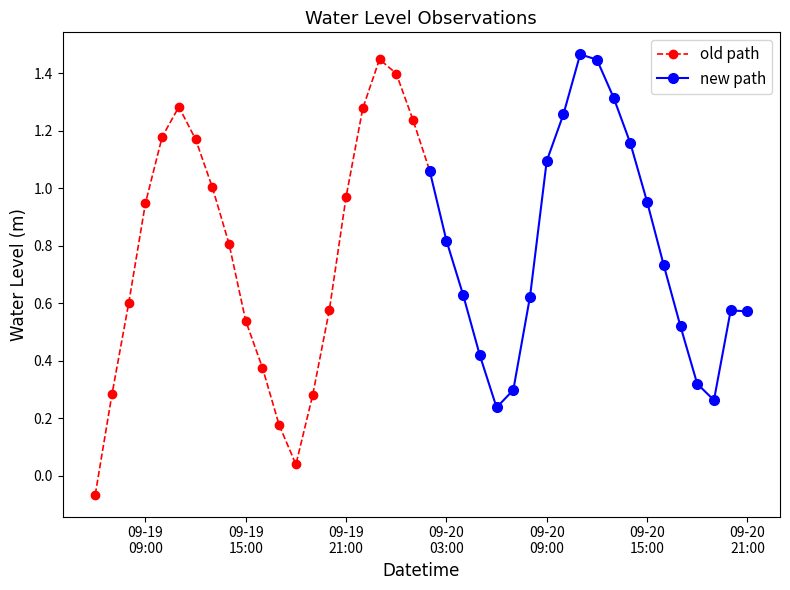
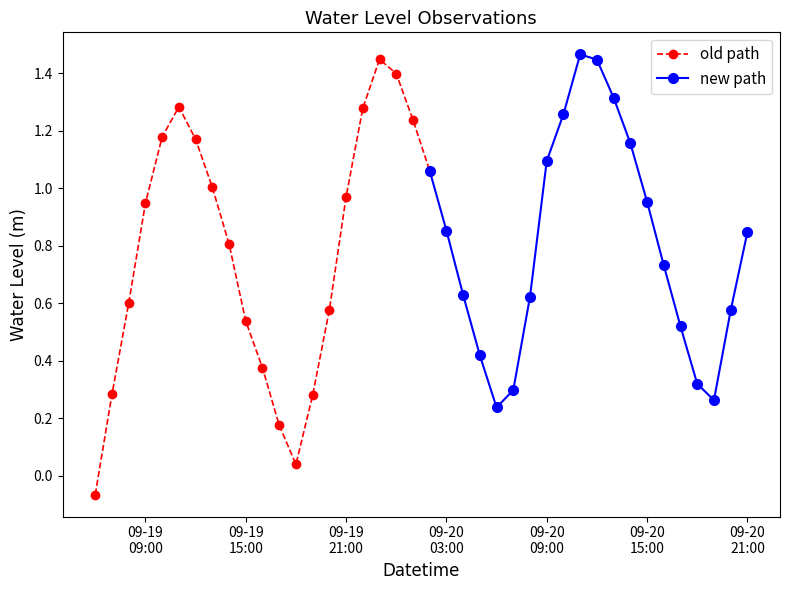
new path, 09-20 03:00: 0.82 -> 0.85
new path, 09-20 21:00: 0.57 -> 0.85
